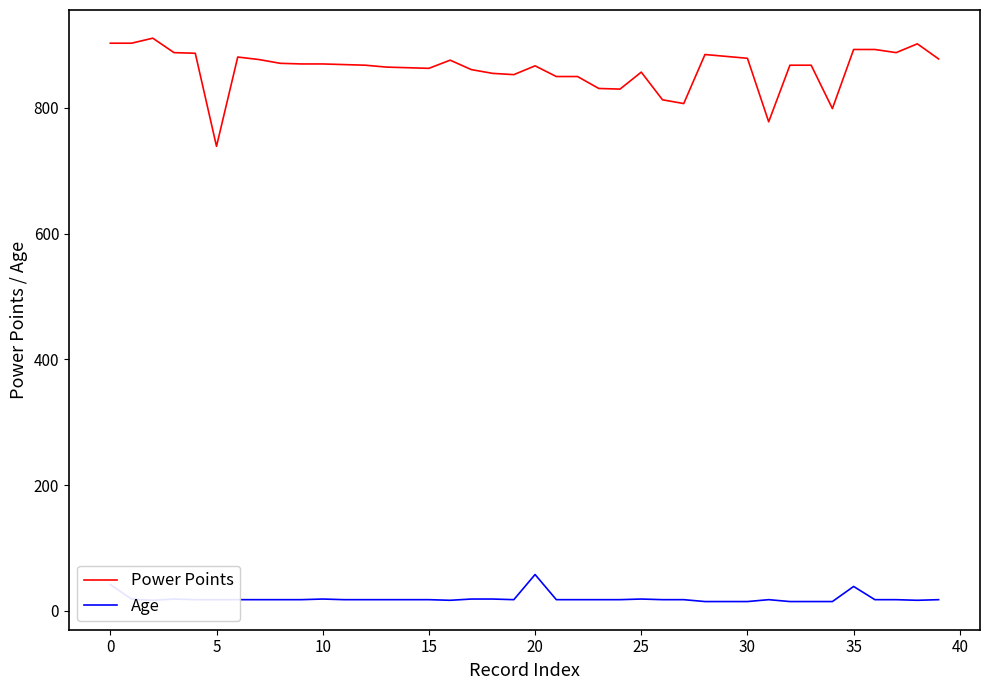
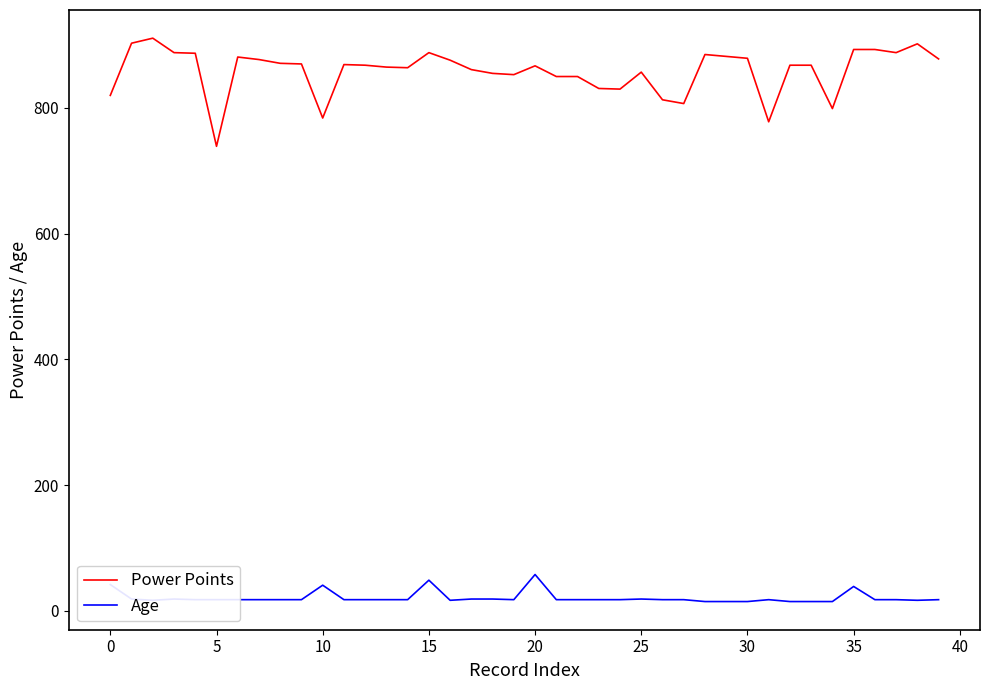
Power Points, 0: 900 -> 820
Power Points, 10: 870 -> 780
Age, 10: 20 -> 40
Power Points, 15: 860 -> 890
Age, 15: 20 -> 50
